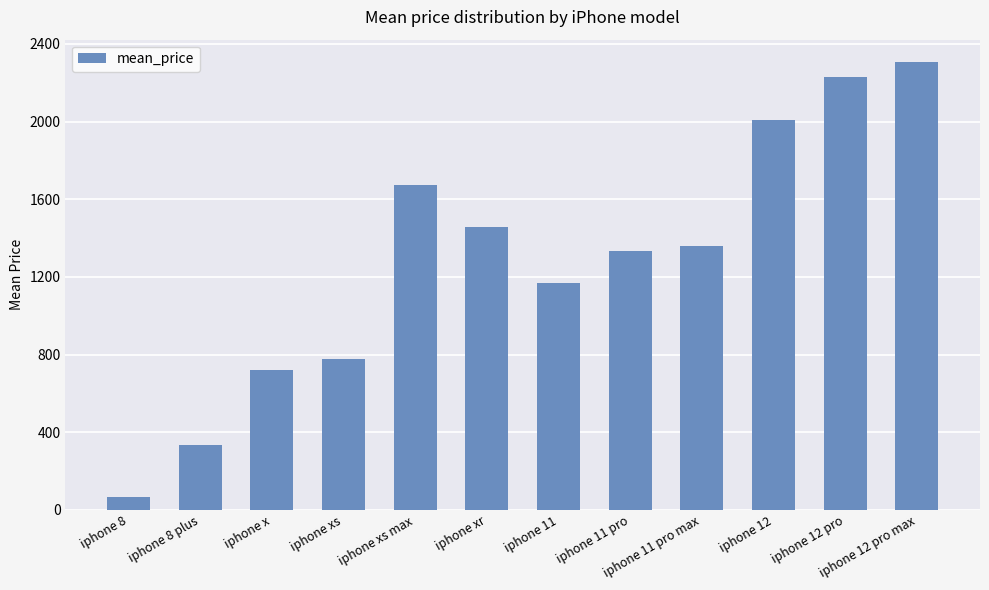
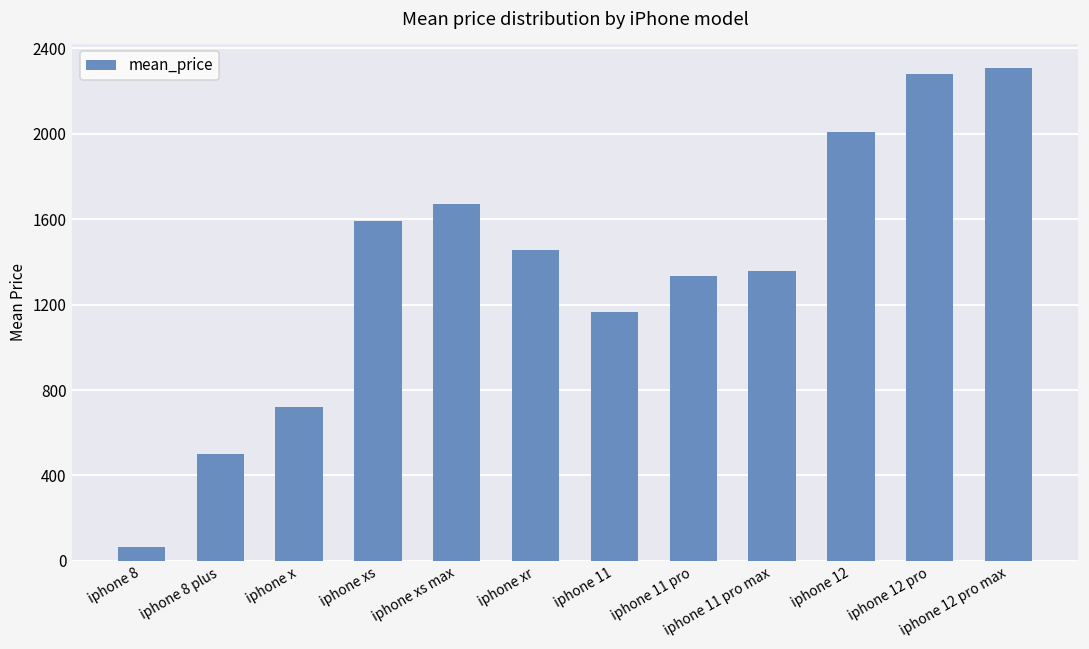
iphone 8 plus: 330 -> 500
iphone xs: 780 -> 1590
iphone 12 pro: 2230 -> 2280
